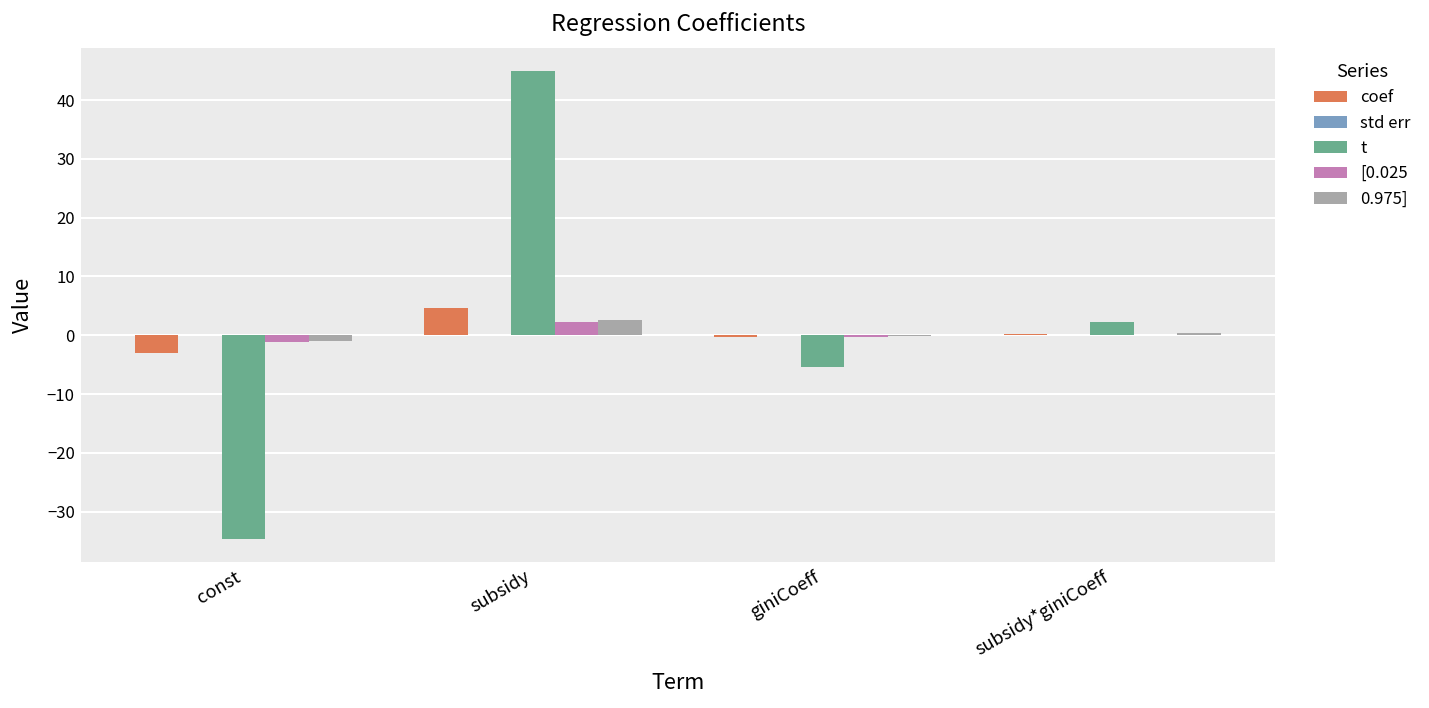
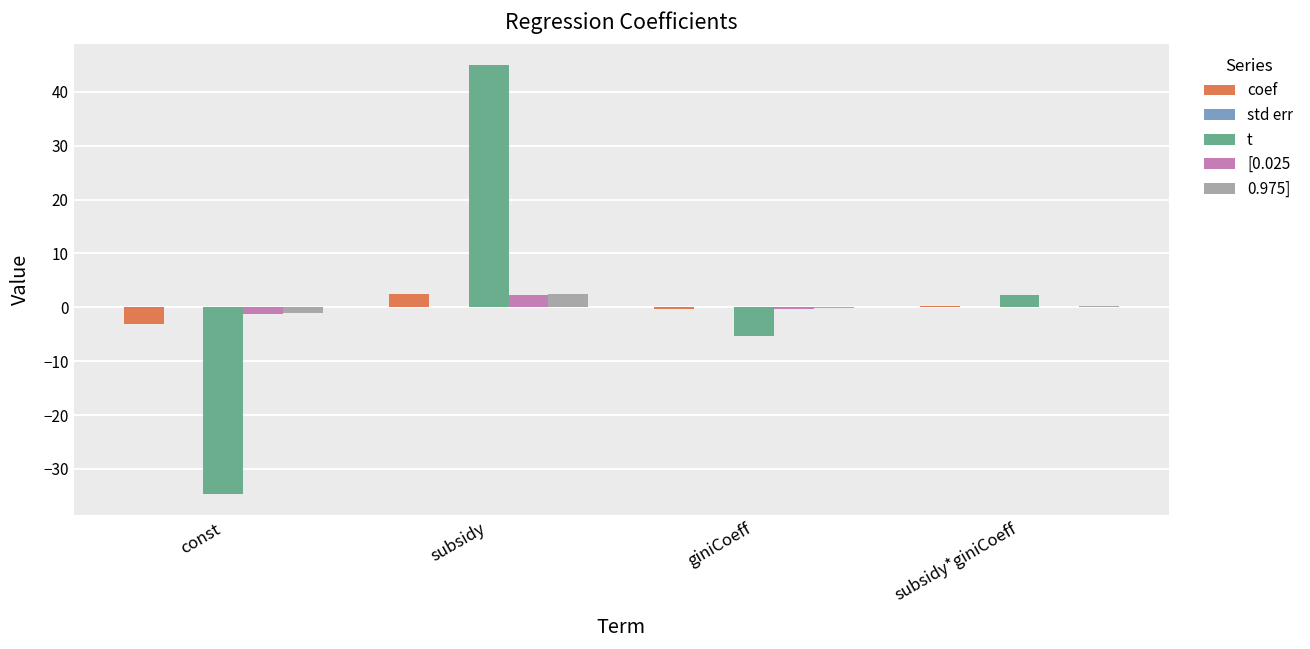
coef, subsidy: 5 -> 2
